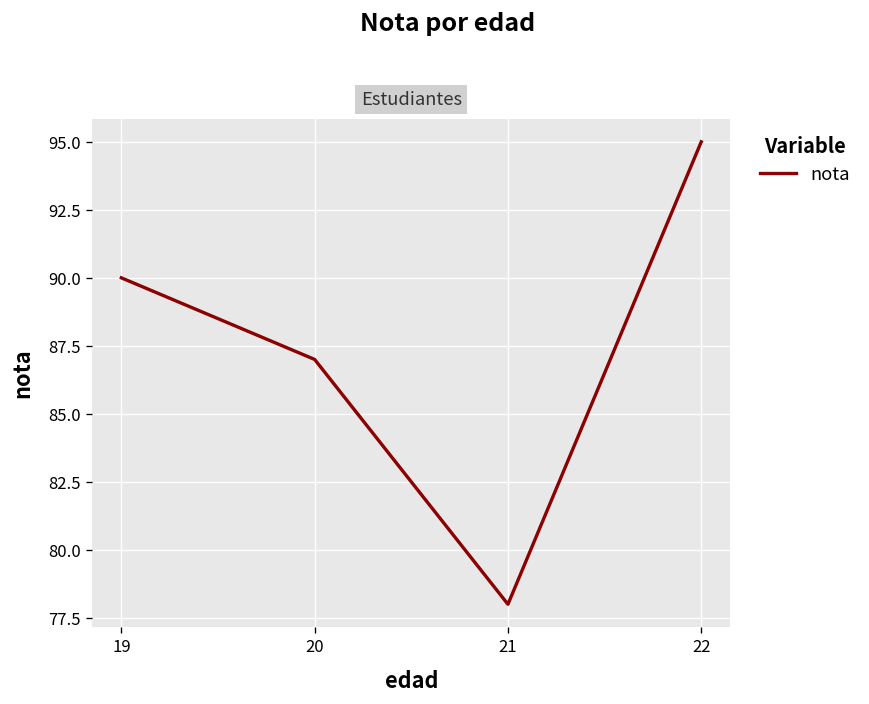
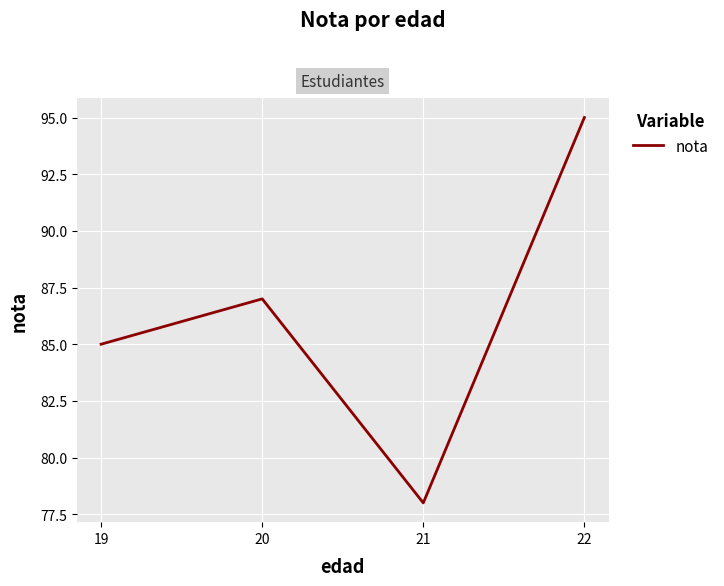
19: 90 -> 85
